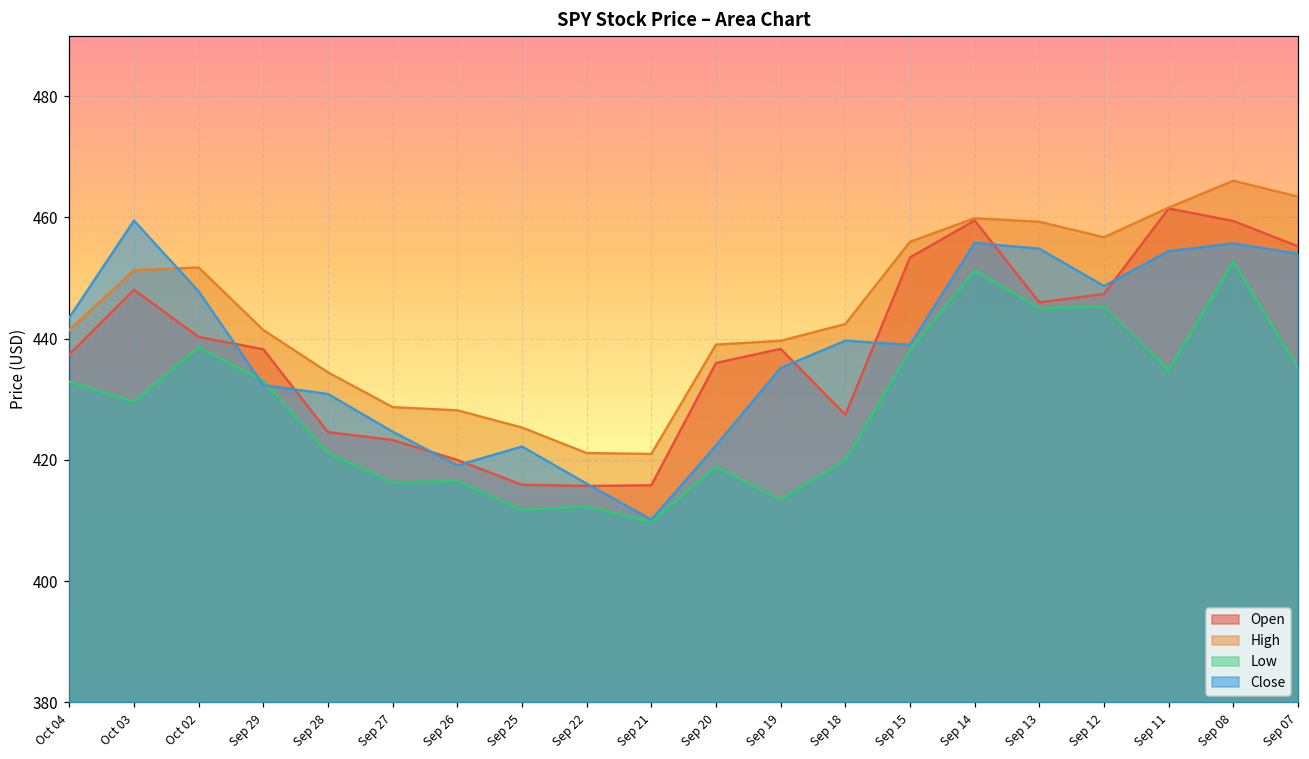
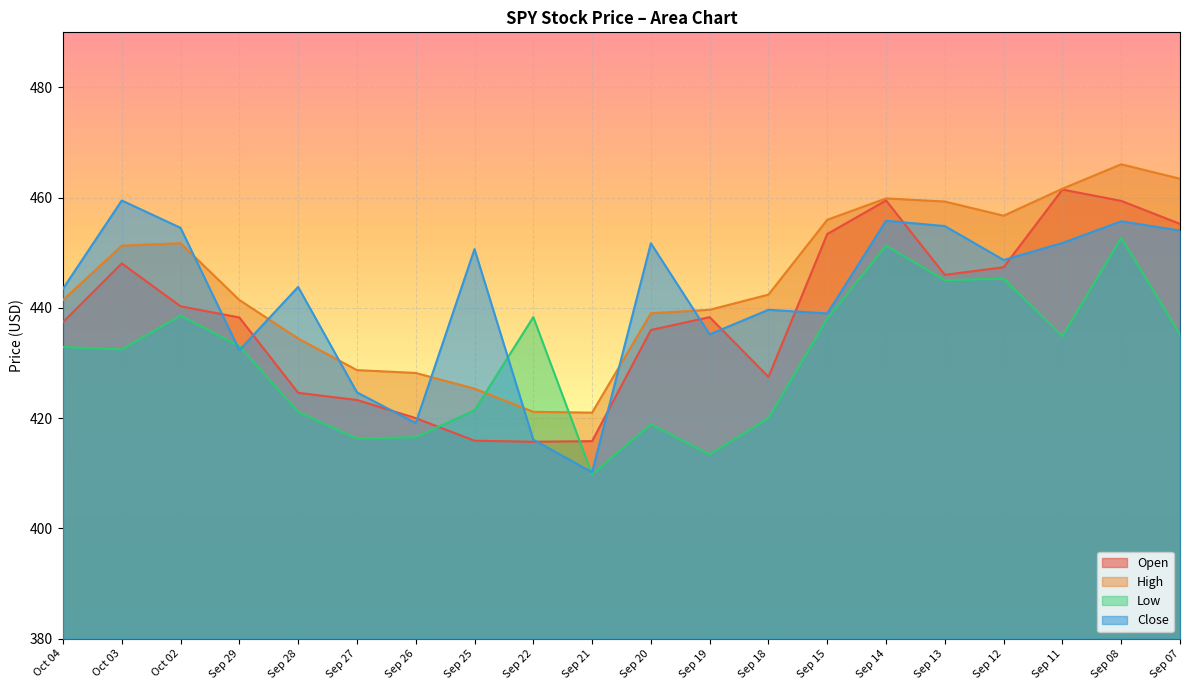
Low, Oct 03: 430 -> 432
Close, Oct 02: 448 -> 455
Close, Sep 28: 431 -> 444
Low, Sep 25: 412 -> 421
Close, Sep 25: 422 -> 451
Low, Sep 22: 412 -> 438
Close, Sep 20: 422 -> 452
Close, Sep 11: 454 -> 452
